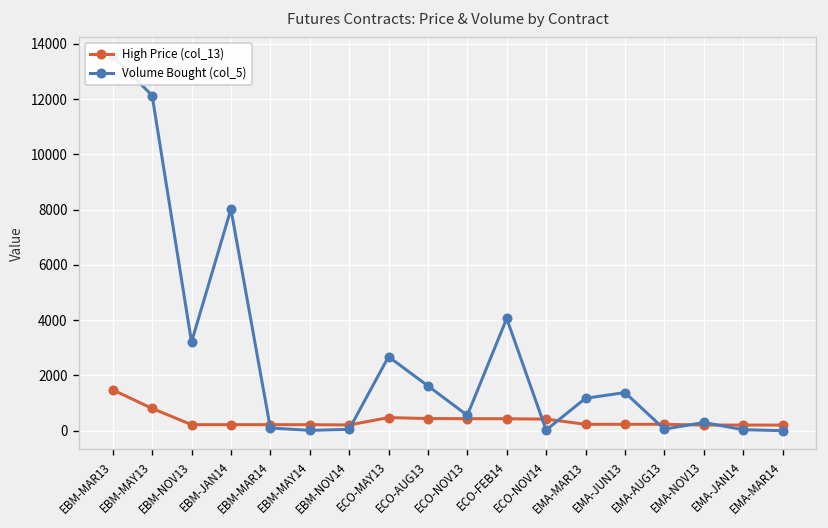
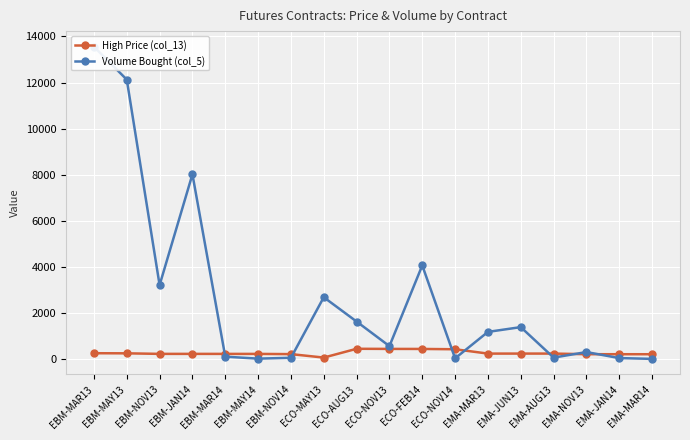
High Price (col_13), EBM-MAR13: 1500 -> 200
High Price (col_13), EBM-MAY13: 800 -> 200
High Price (col_13), ECO-MAY13: 500 -> 100
